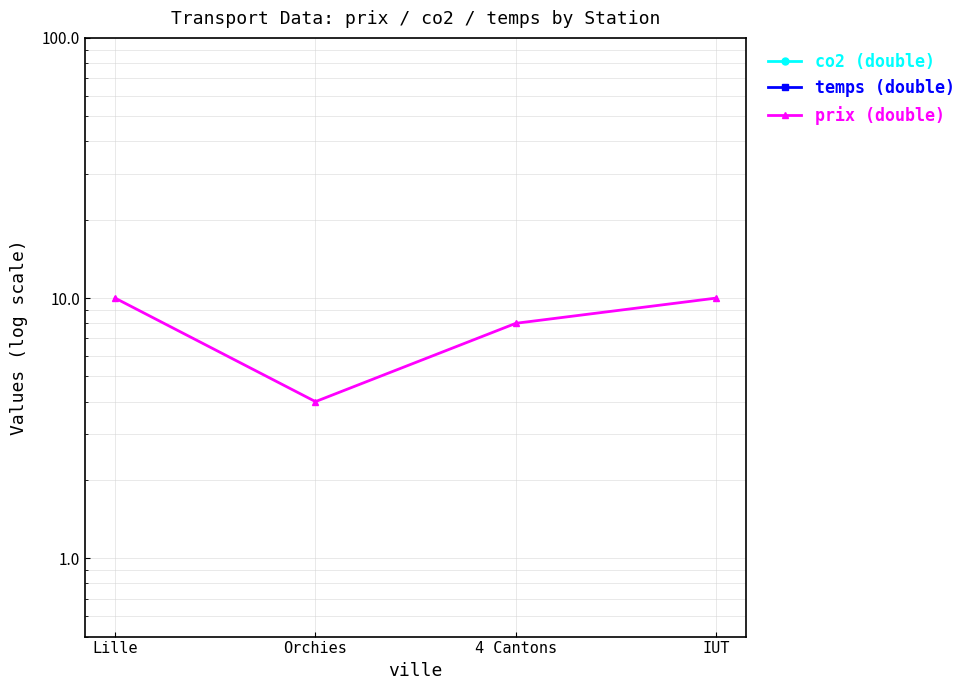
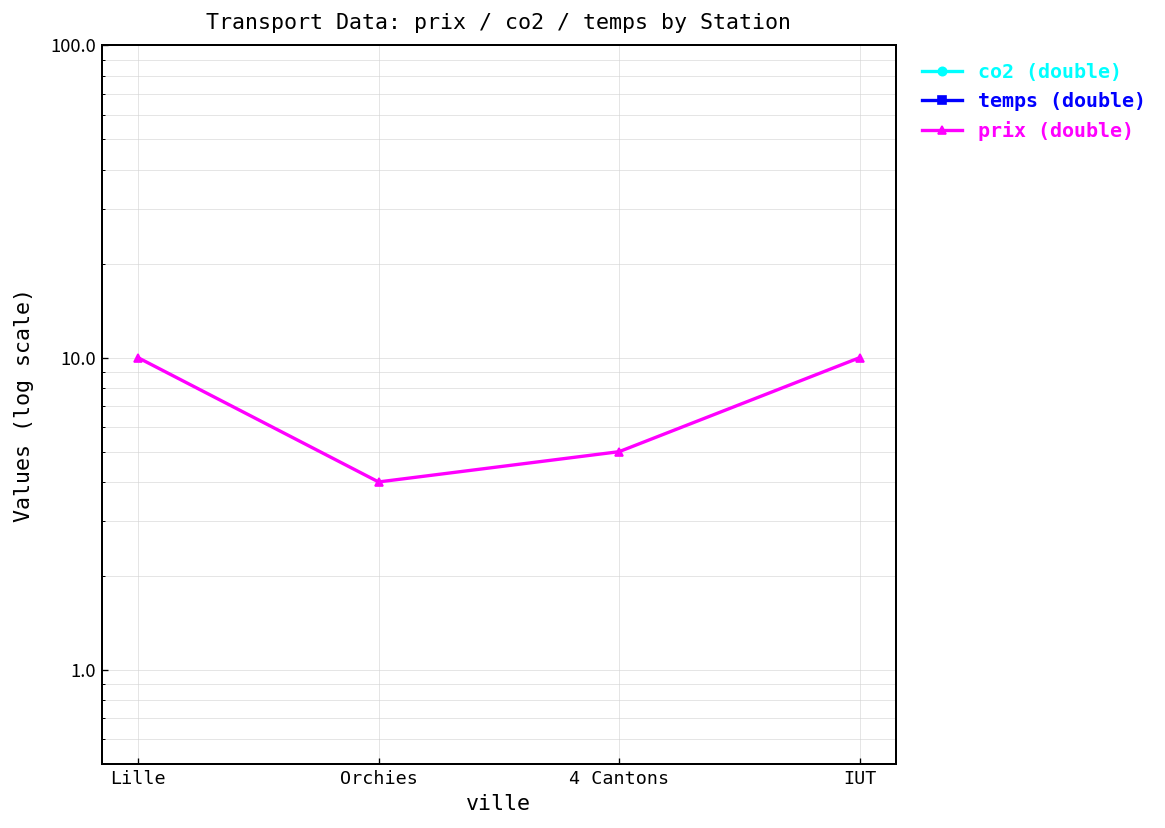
prix (double), 4 Cantons: 8 -> 5
